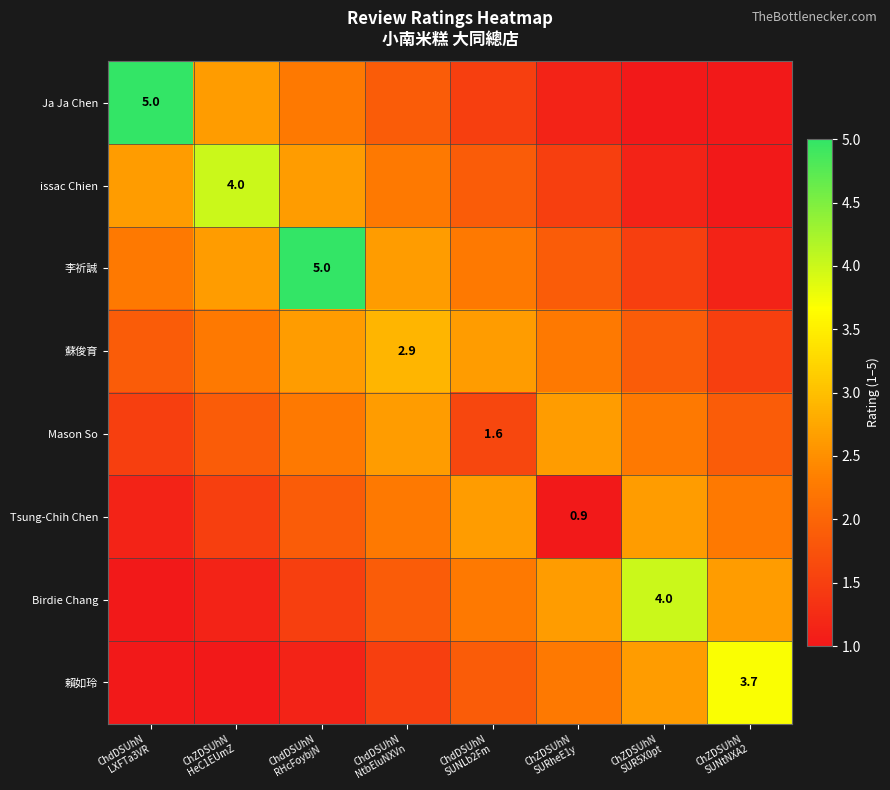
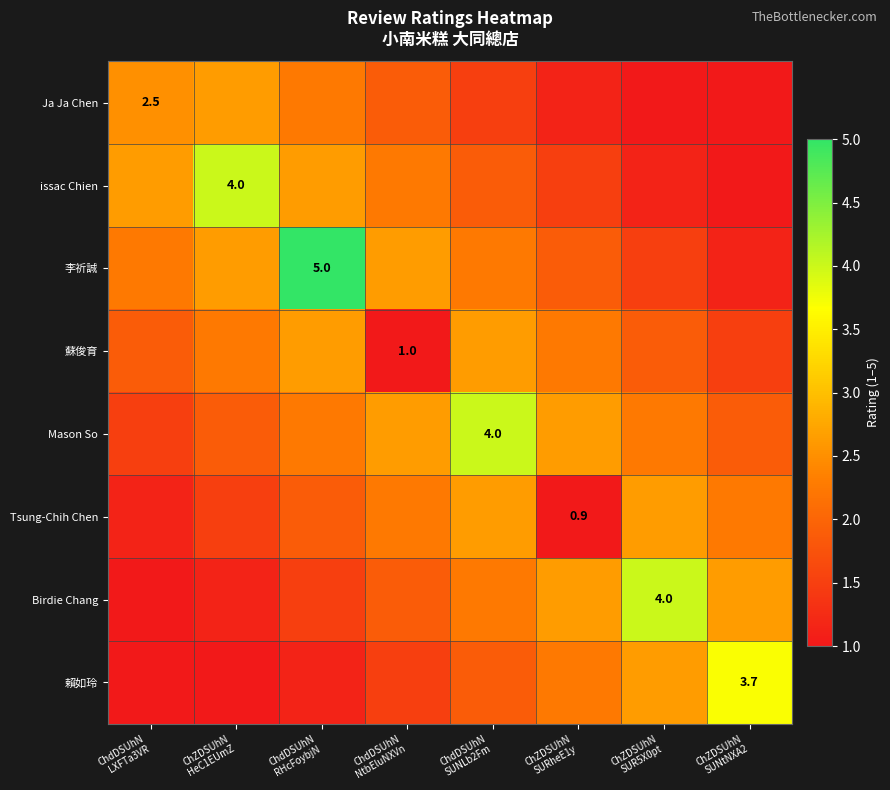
Ja Ja Chen, ChdDSUhN LXFTa3VR: 5.0 -> 2.5
蘇俊育, ChdDSUhN NtbEluNXVn: 2.9 -> 1.0
Mason So, ChdDSUhN SUNLb2Fm: 1.6 -> 4.0
